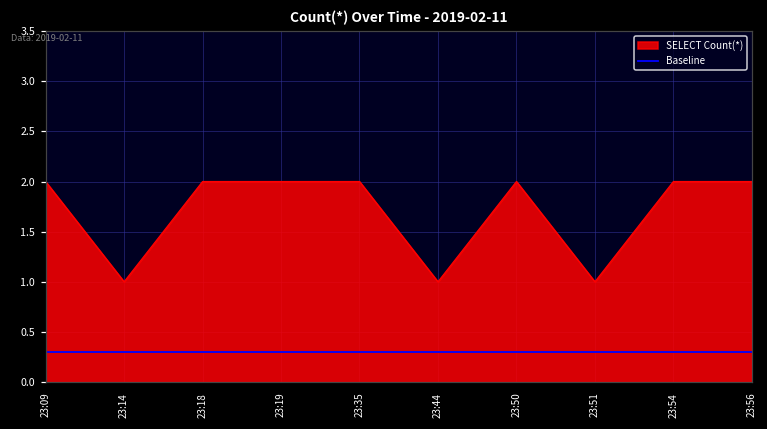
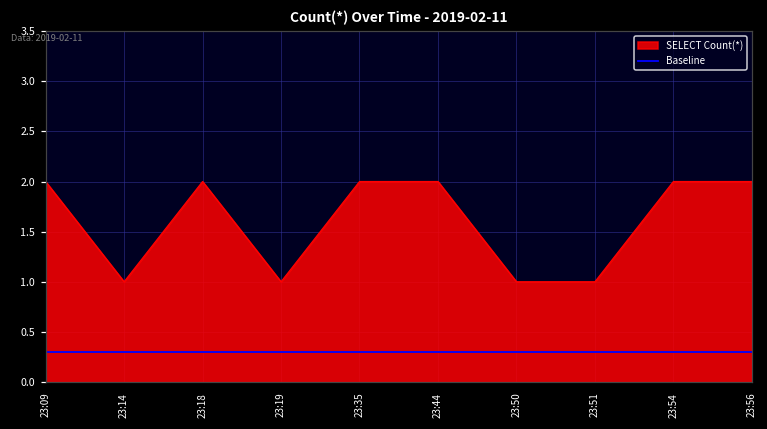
SELECT Count(*), 23:19: 2 -> 1
SELECT Count(*), 23:44: 1 -> 2
SELECT Count(*), 23:50: 2 -> 1
